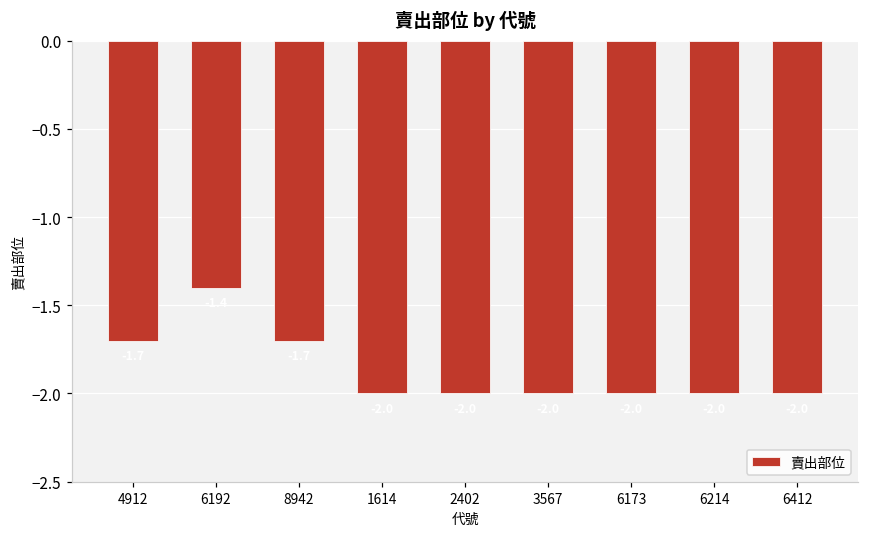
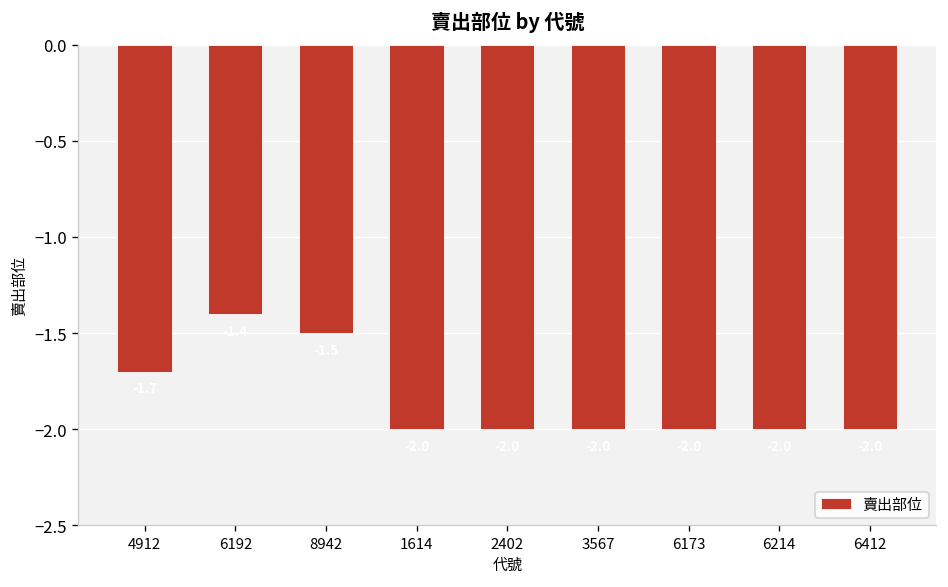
8942: -1.7 -> -1.5
